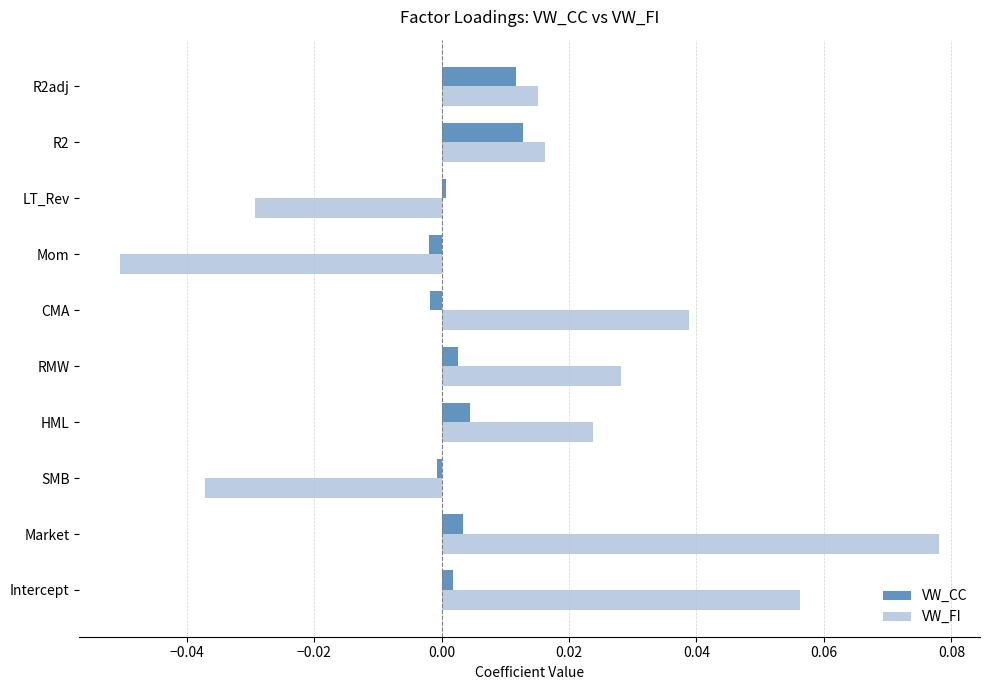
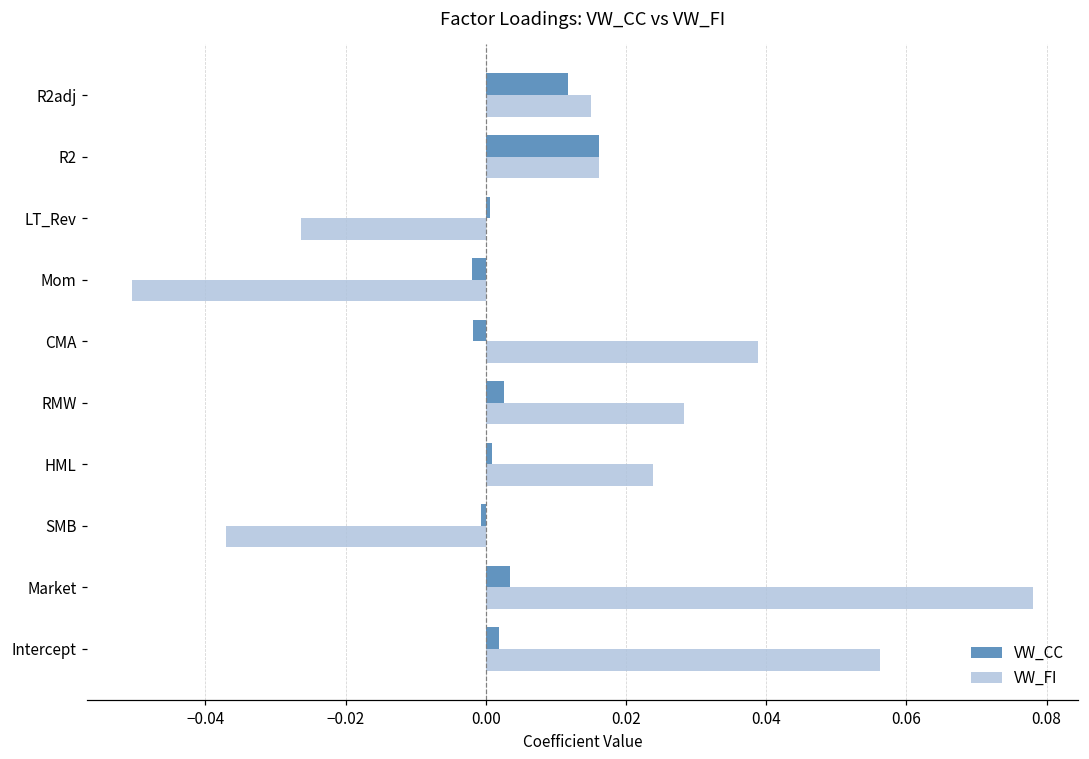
VW_CC, R2: 0.013 -> 0.016
VW_FI, LT_Rev: -0.029 -> -0.026
VW_CC, HML: 0.004 -> 0.001
